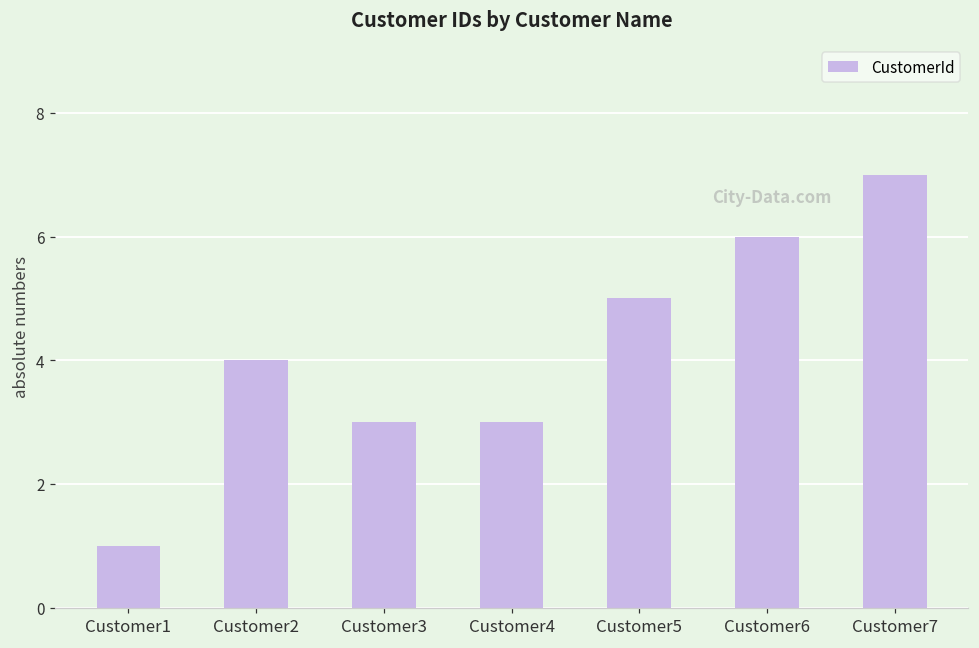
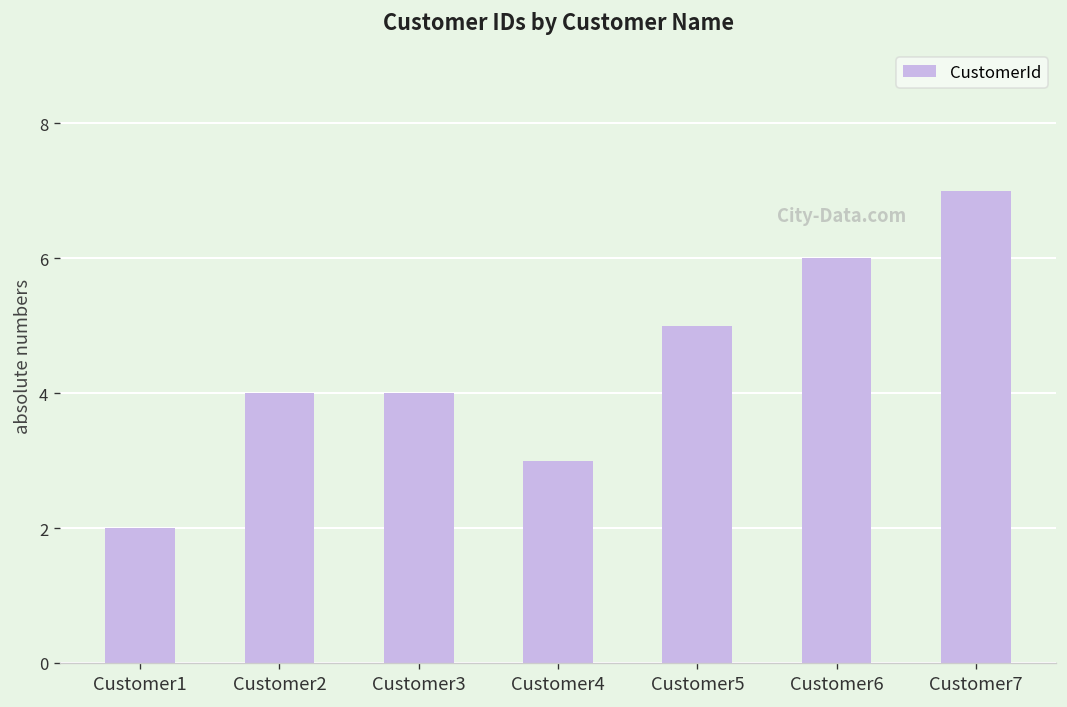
Customer1: 1 -> 2
Customer3: 3 -> 4
